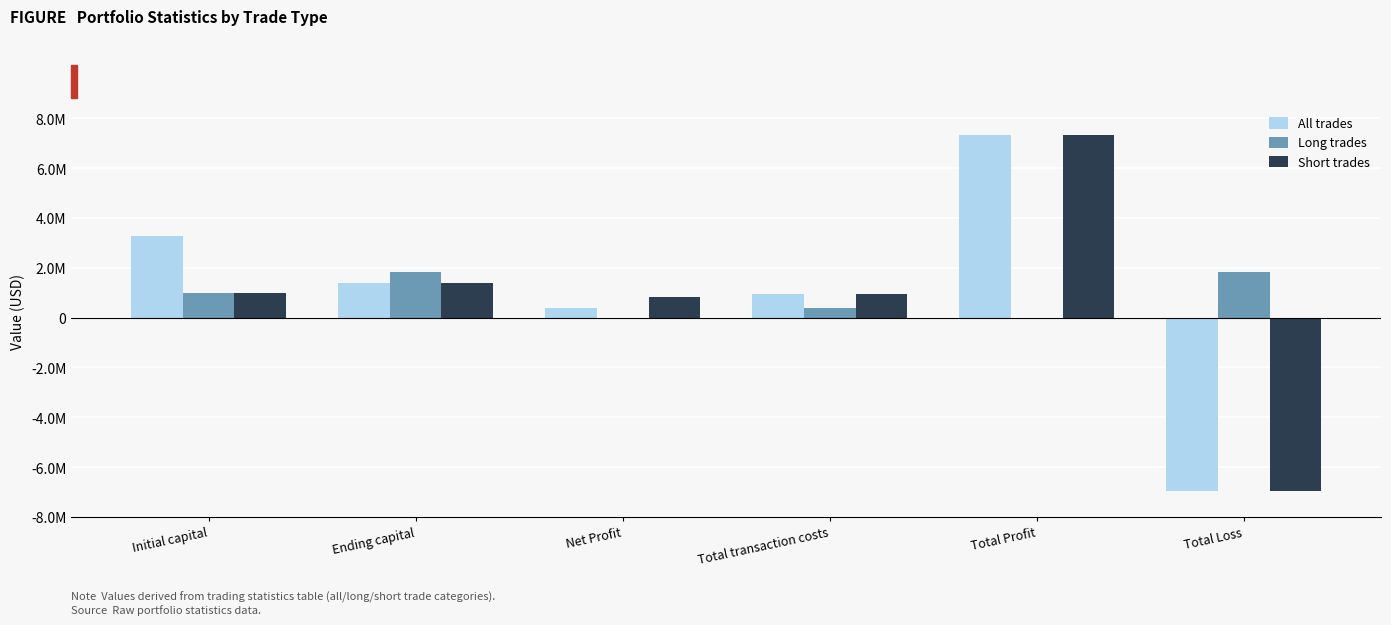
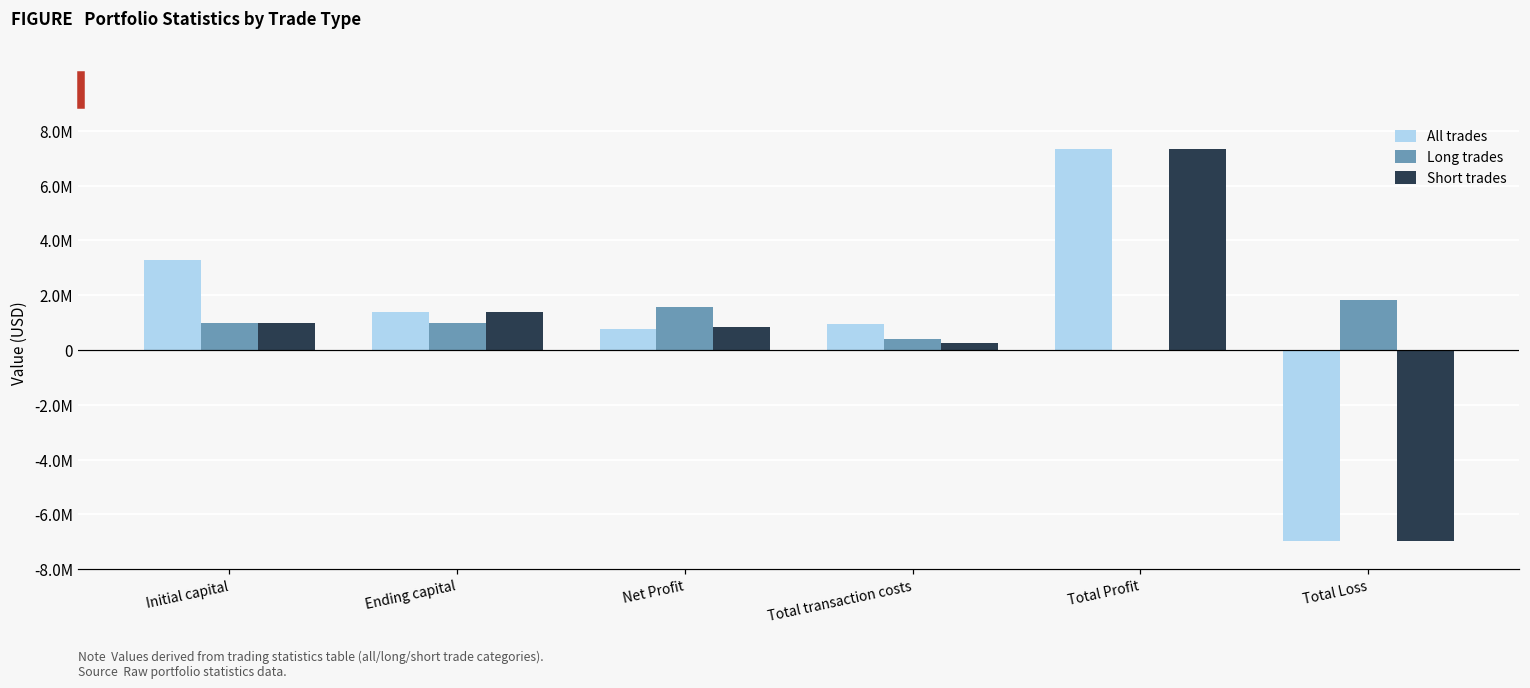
Long trades, Ending capital: 1800000 -> 1000000
All trades, Net Profit: 400000 -> 800000
Long trades, Net Profit: 0 -> 1600000
Short trades, Total transaction costs: 900000 -> 200000
